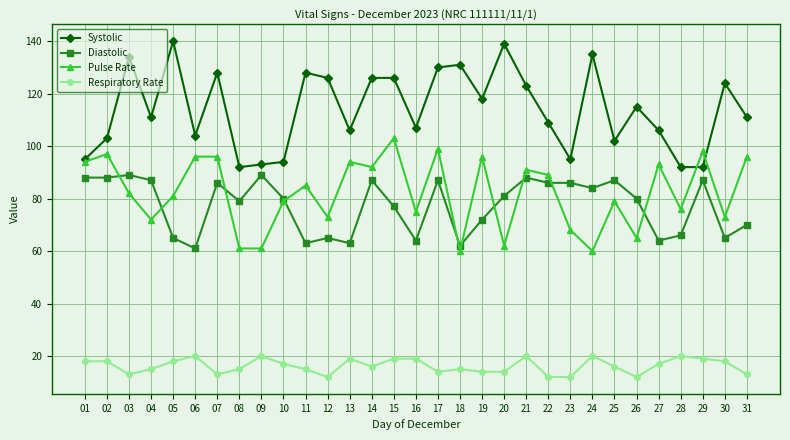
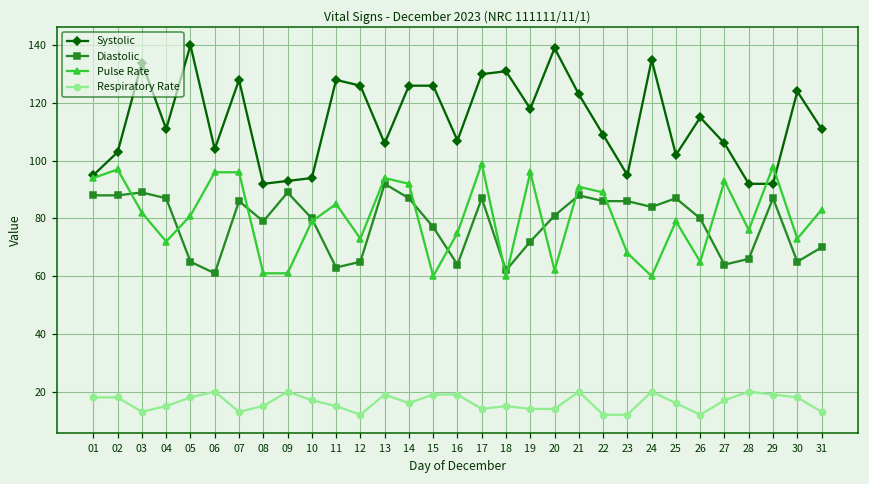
Diastolic, 13: 63 -> 92
Pulse Rate, 15: 103 -> 60
Pulse Rate, 31: 96 -> 83
